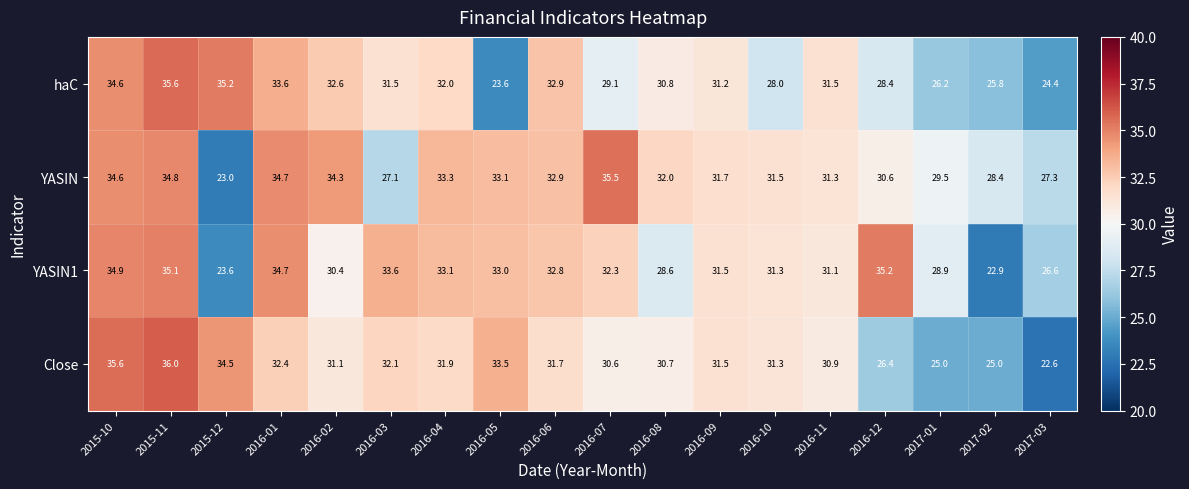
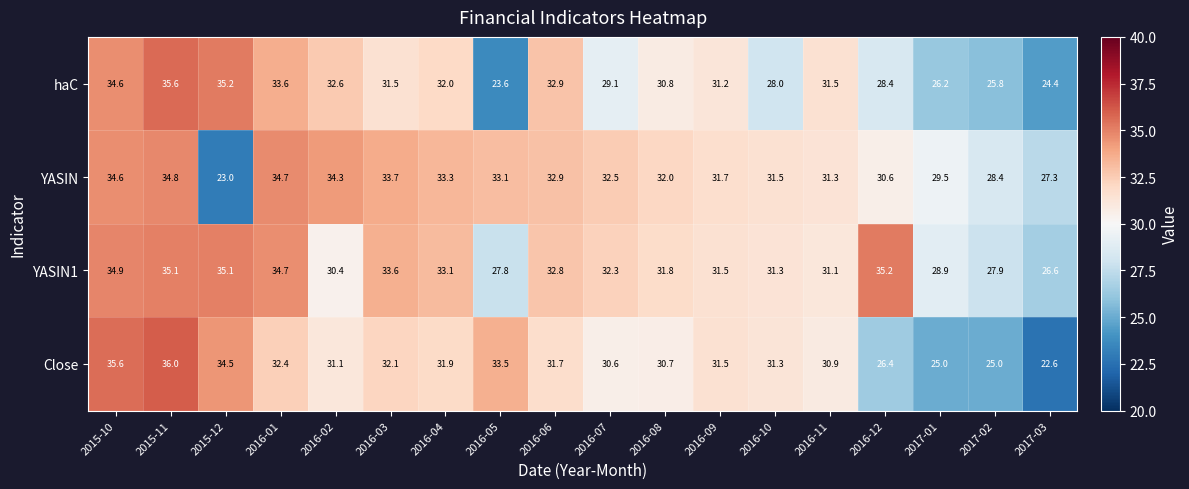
YASIN, 2016-03: 27.1 -> 33.7
YASIN, 2016-07: 35.5 -> 32.5
YASIN1, 2015-12: 23.6 -> 35.1
YASIN1, 2016-05: 33.0 -> 27.8
YASIN1, 2016-08: 28.6 -> 31.8
YASIN1, 2017-02: 22.9 -> 27.9
